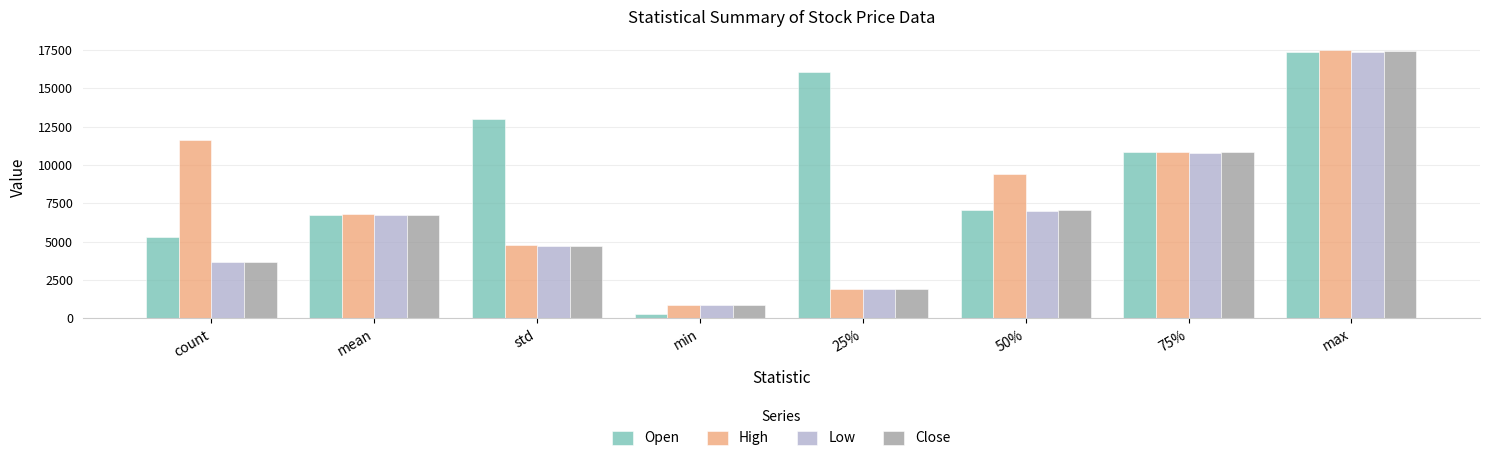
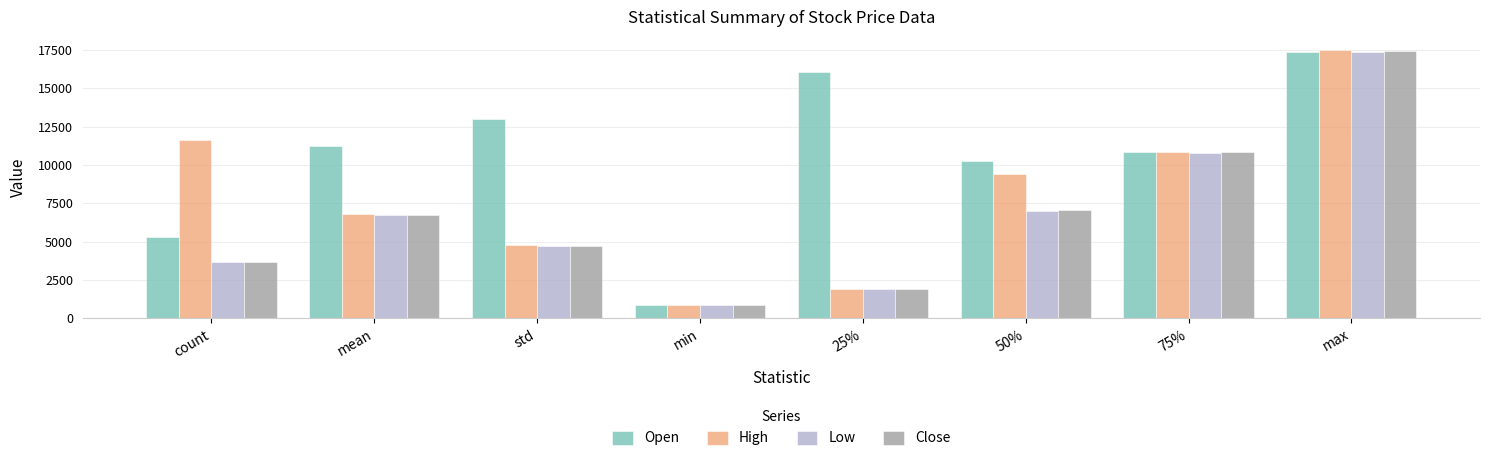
Open, mean: 6800 -> 11300
Open, min: 300 -> 800
Open, 50%: 7000 -> 10300
